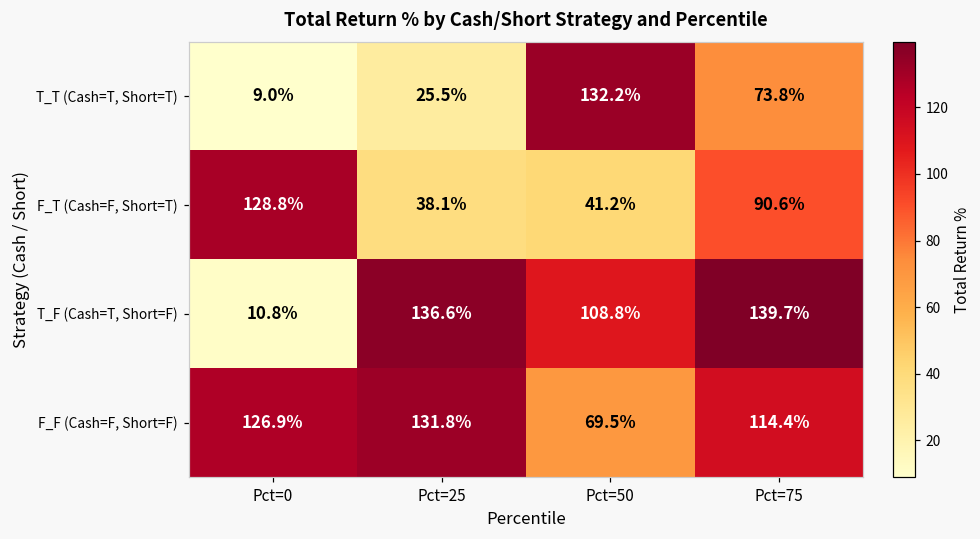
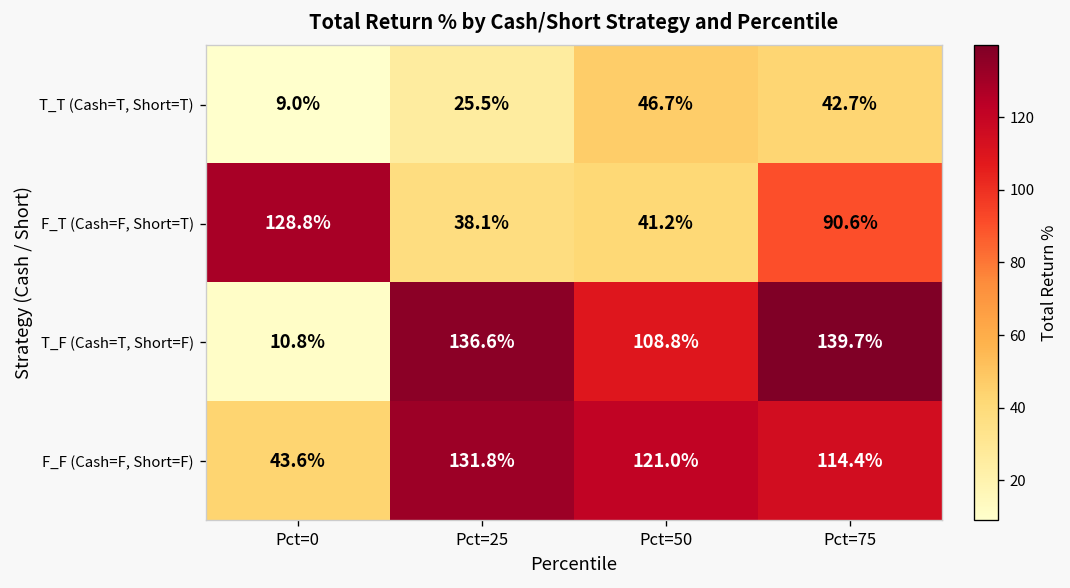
T_T (Cash=T, Short=T), Pct=50: 132.2% -> 46.7%
T_T (Cash=T, Short=T), Pct=75: 73.8% -> 42.7%
F_F (Cash=F, Short=F), Pct=0: 126.9% -> 43.6%
F_F (Cash=F, Short=F), Pct=50: 69.5% -> 121.0%
